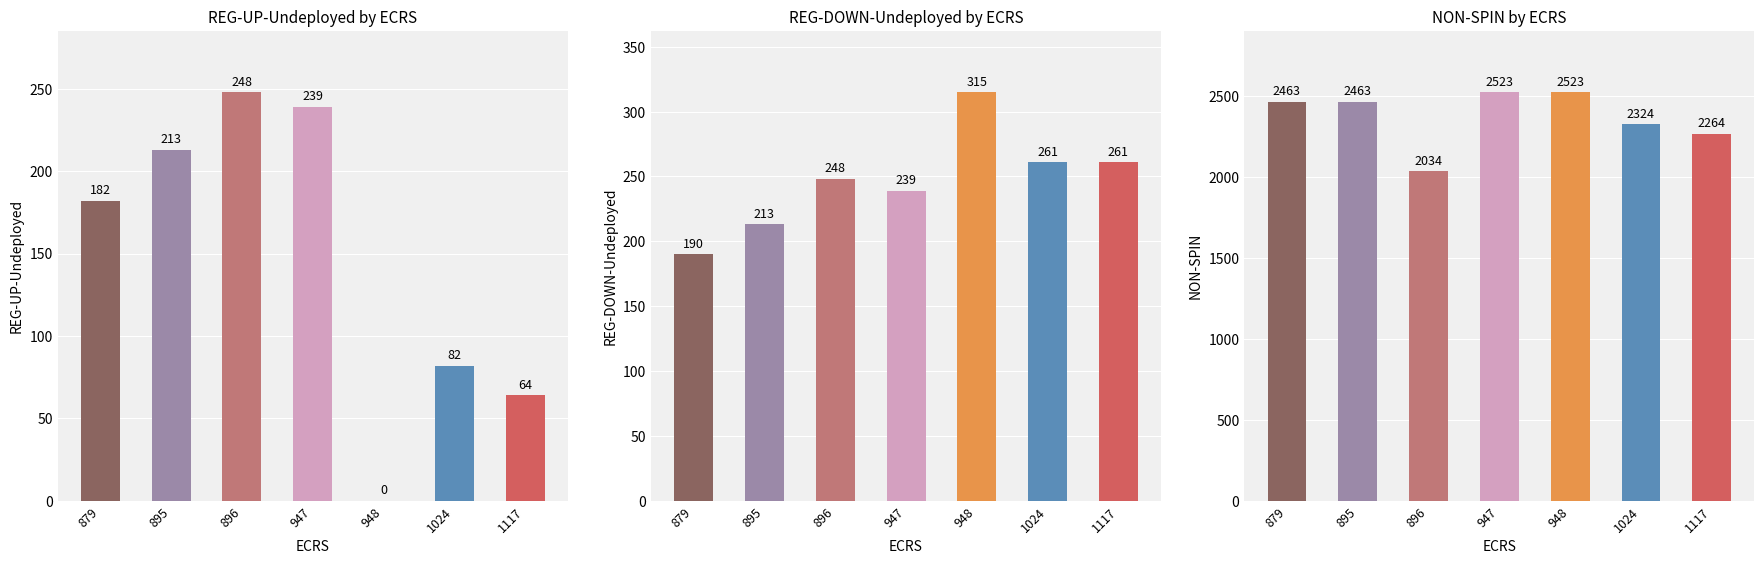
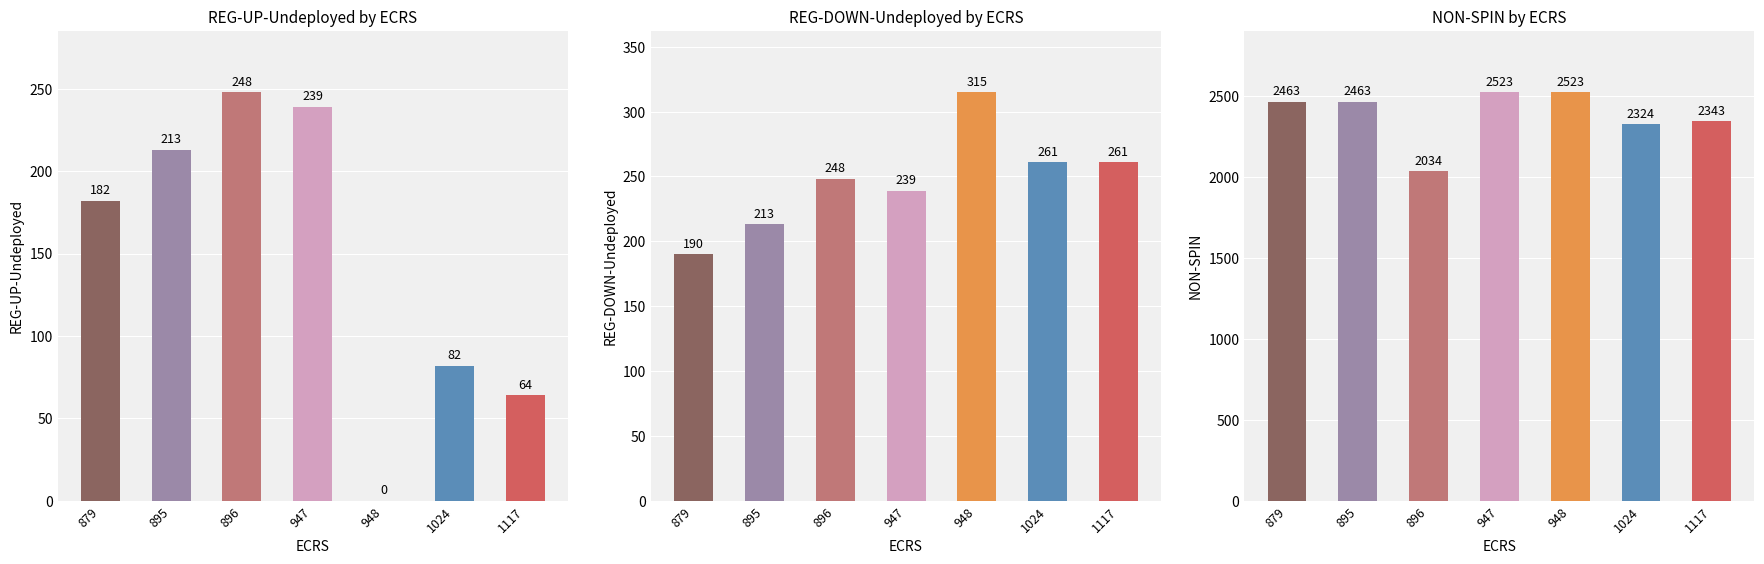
NON-SPIN by ECRS, 1117: 2264 -> 2343
